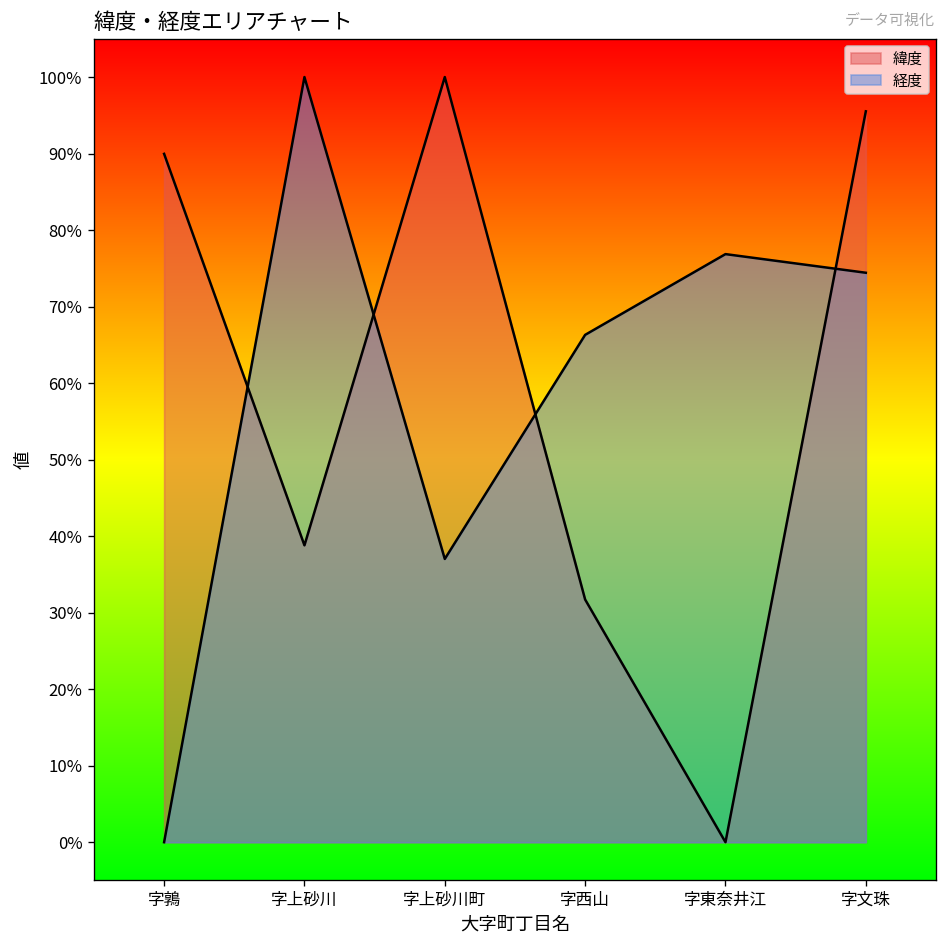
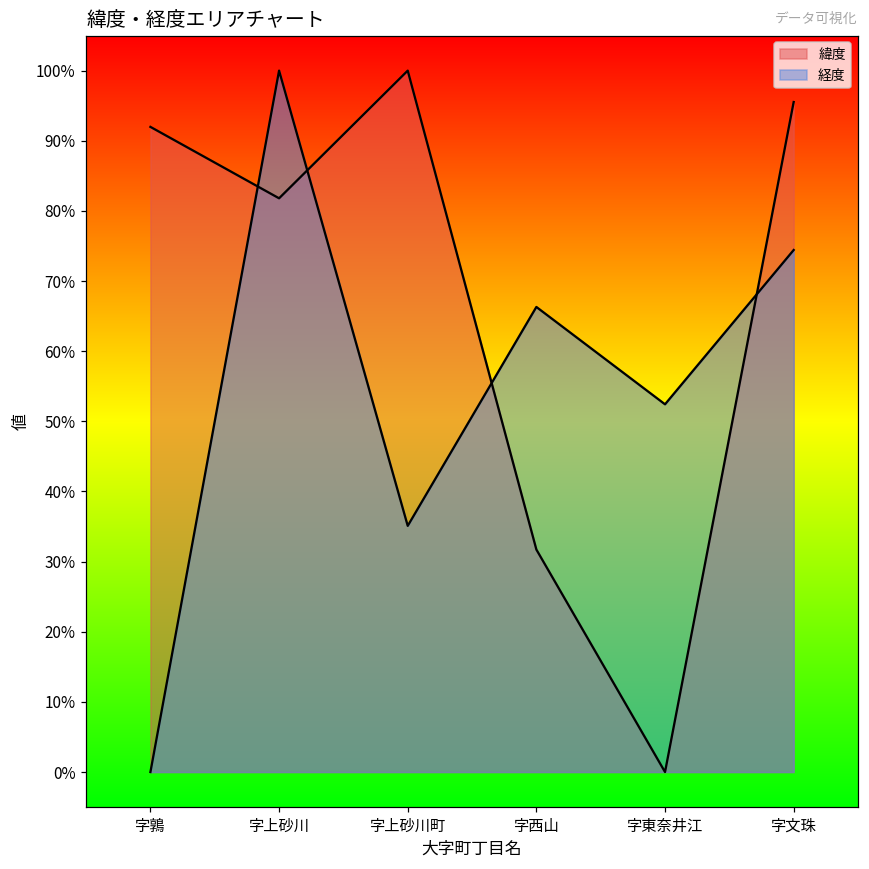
緯度, 字鶉: 90% -> 92%
緯度, 字上砂川: 39% -> 82%
経度, 字上砂川町: 37% -> 35%
経度, 字東奈井江: 77% -> 52%
